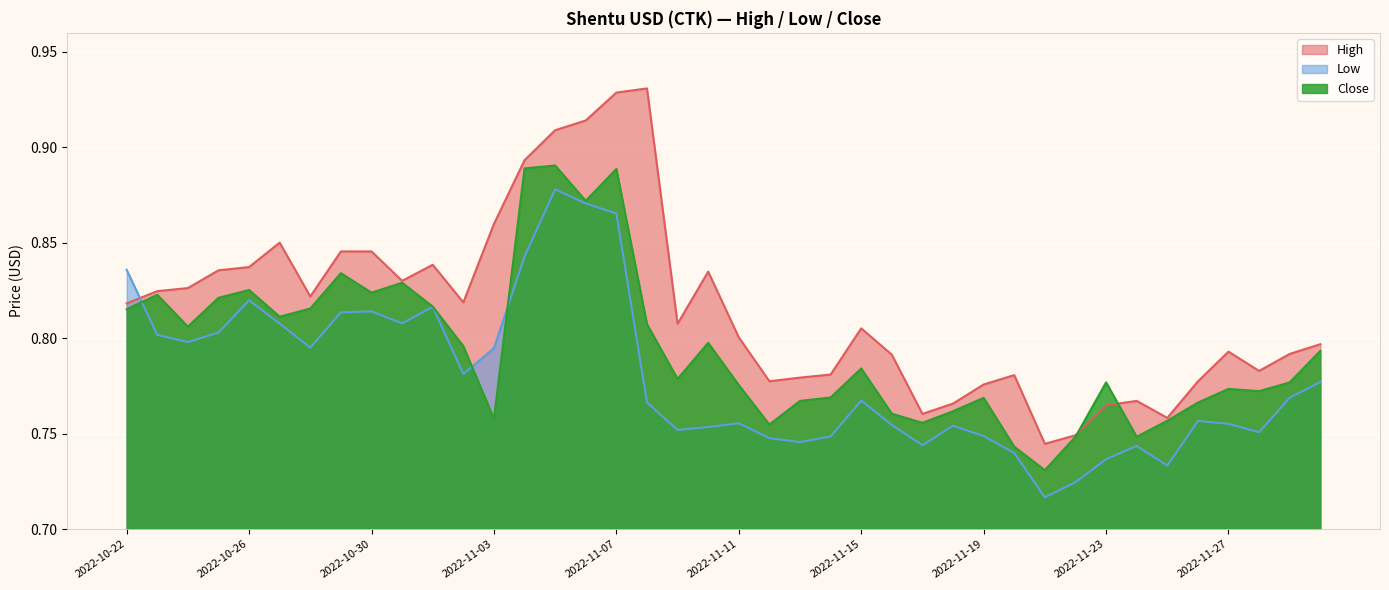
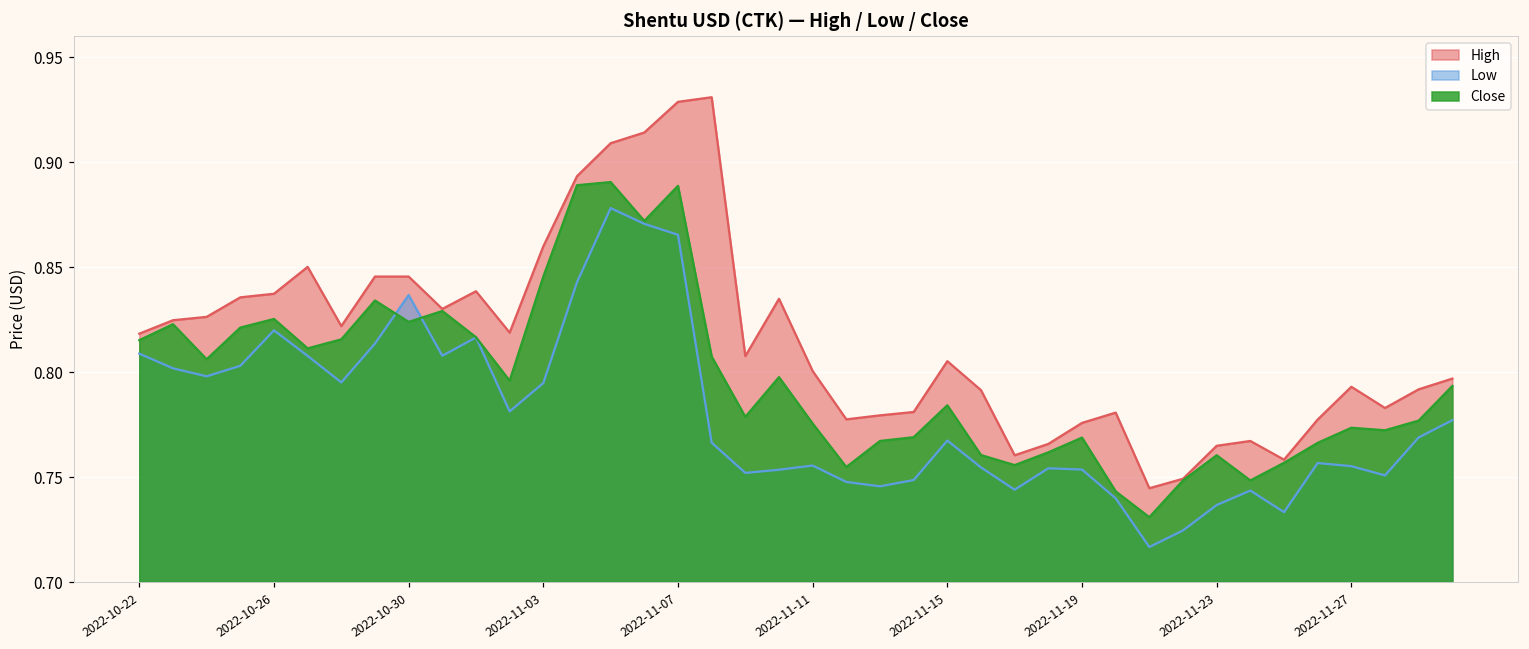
Low, 2022-10-22: 0.836 -> 0.809
Low, 2022-10-30: 0.814 -> 0.837
Close, 2022-11-03: 0.758 -> 0.846
Low, 2022-11-19: 0.749 -> 0.754
Close, 2022-11-23: 0.777 -> 0.760
